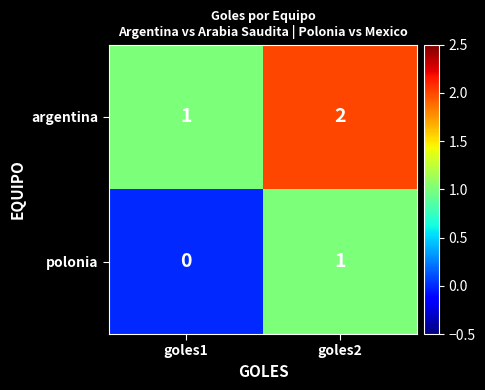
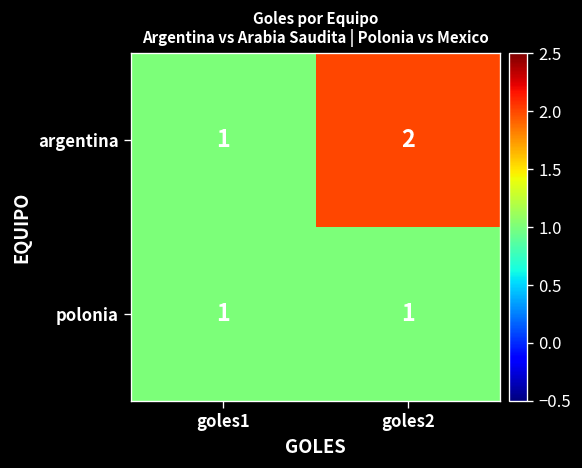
polonia, goles1: 0 -> 1
